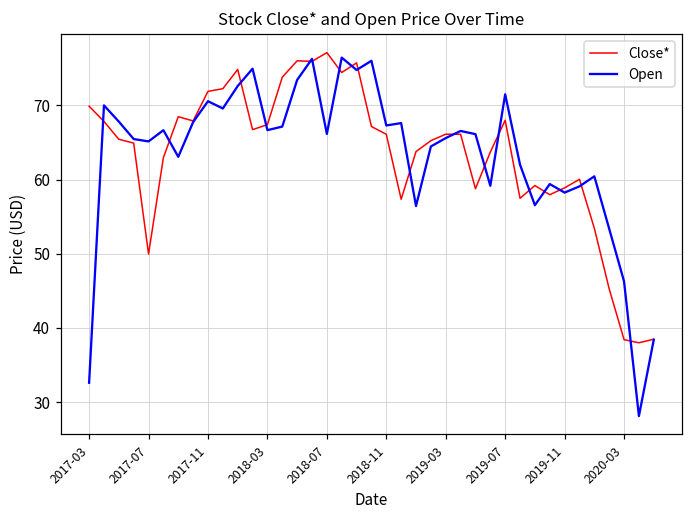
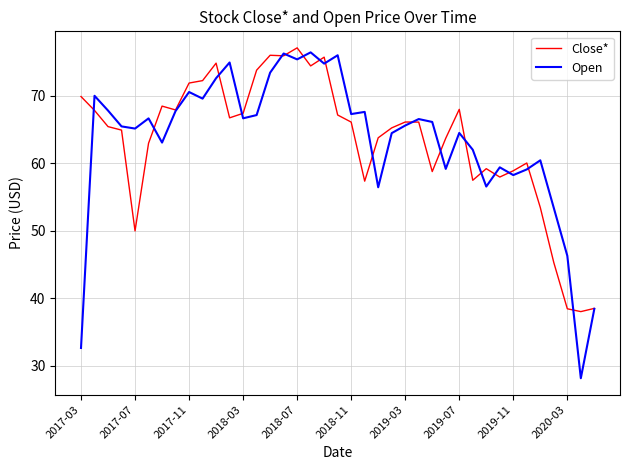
Open, 2018-07: 66 -> 75
Open, 2019-07: 72 -> 65
